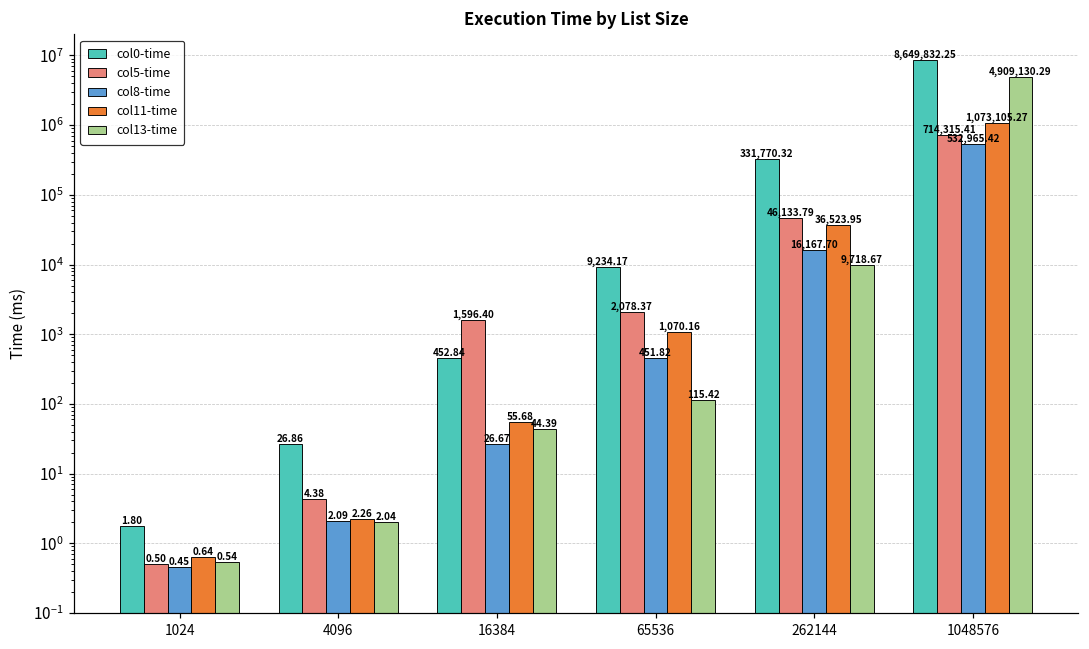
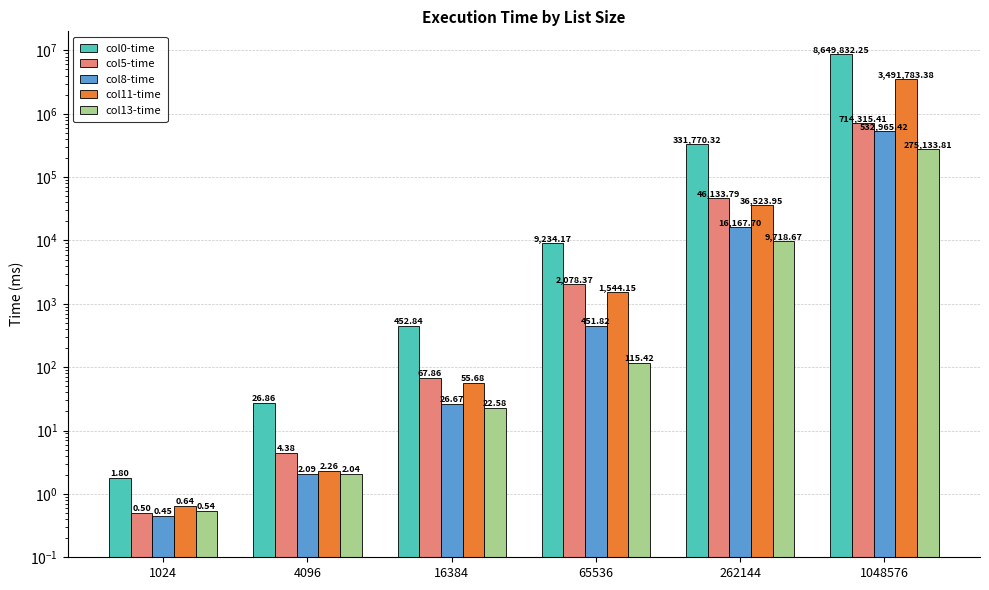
col5-time, 16384: 1,596.40 -> 67.86
col13-time, 16384: 44.39 -> 22.58
col11-time, 65536: 1,070.16 -> 1,544.15
col11-time, 1048576: 1,073,105.27 -> 3,491,783.38
col13-time, 1048576: 4,909,130.29 -> 275,133.81
